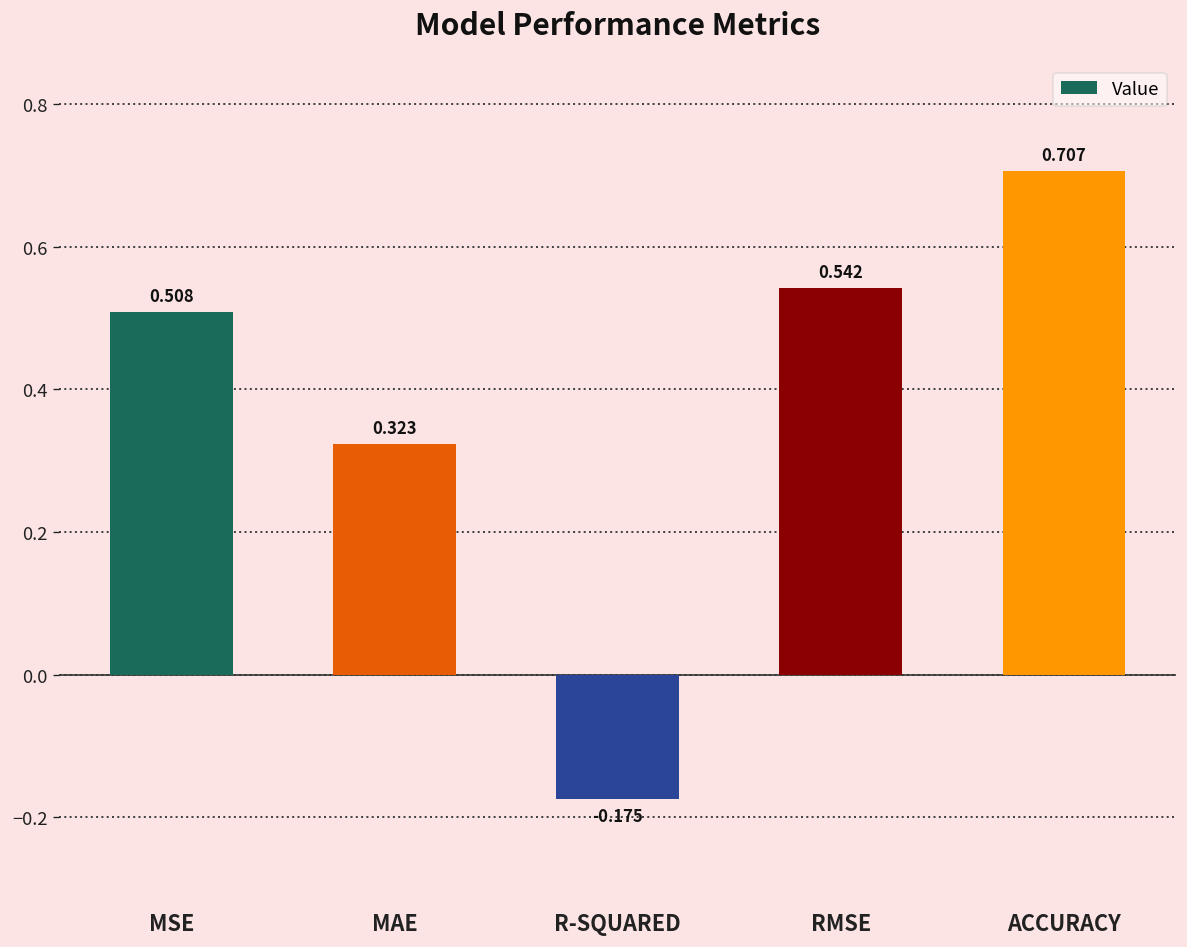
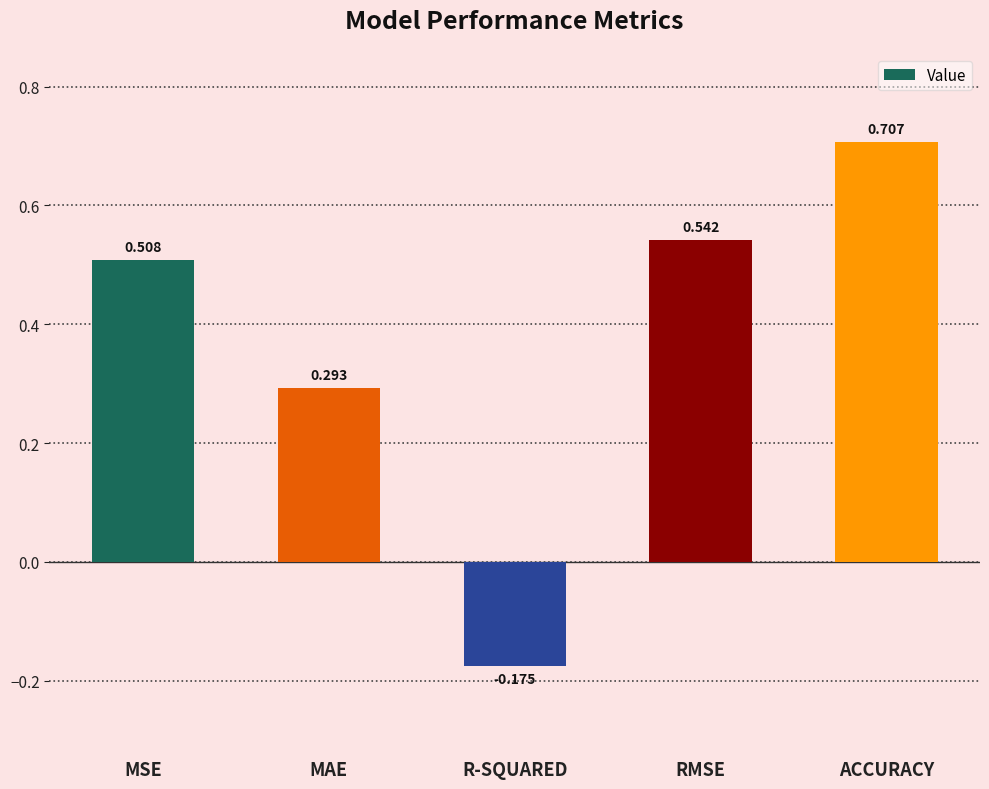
MAE: 0.323 -> 0.293
